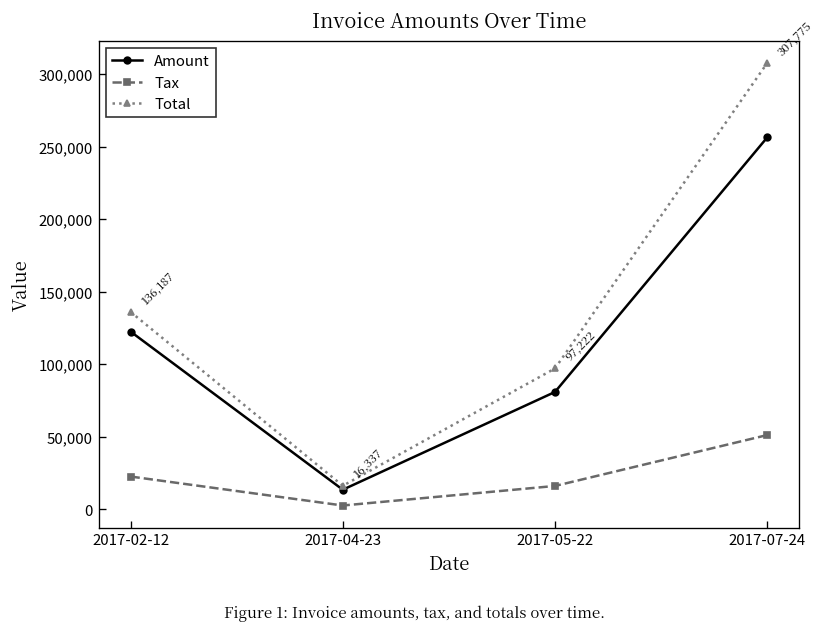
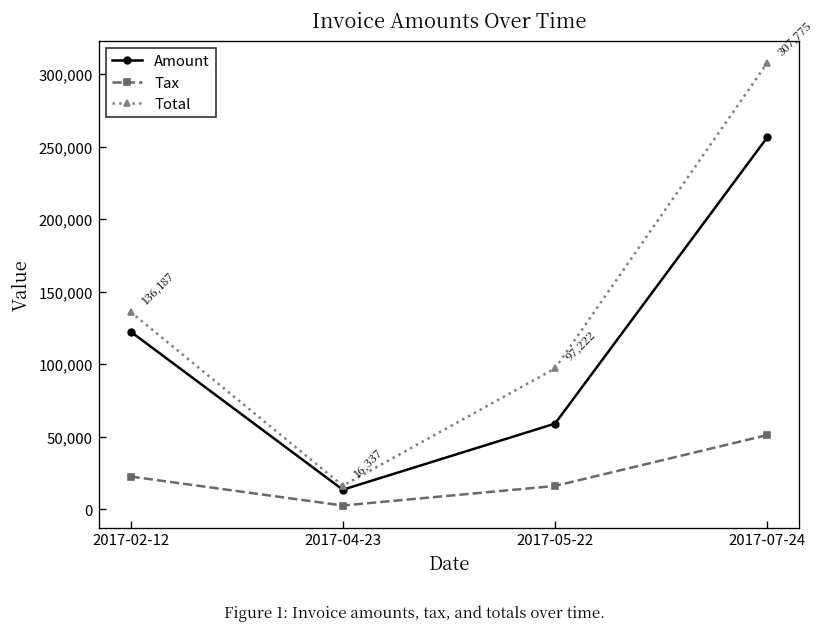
Amount, 2017-05-22: 81,000 -> 59,000
